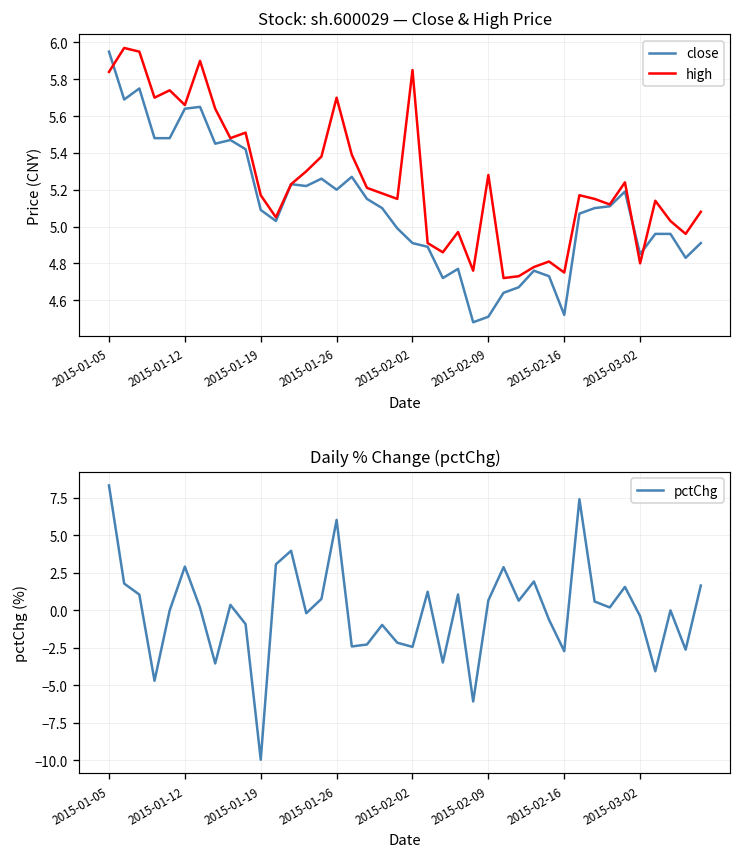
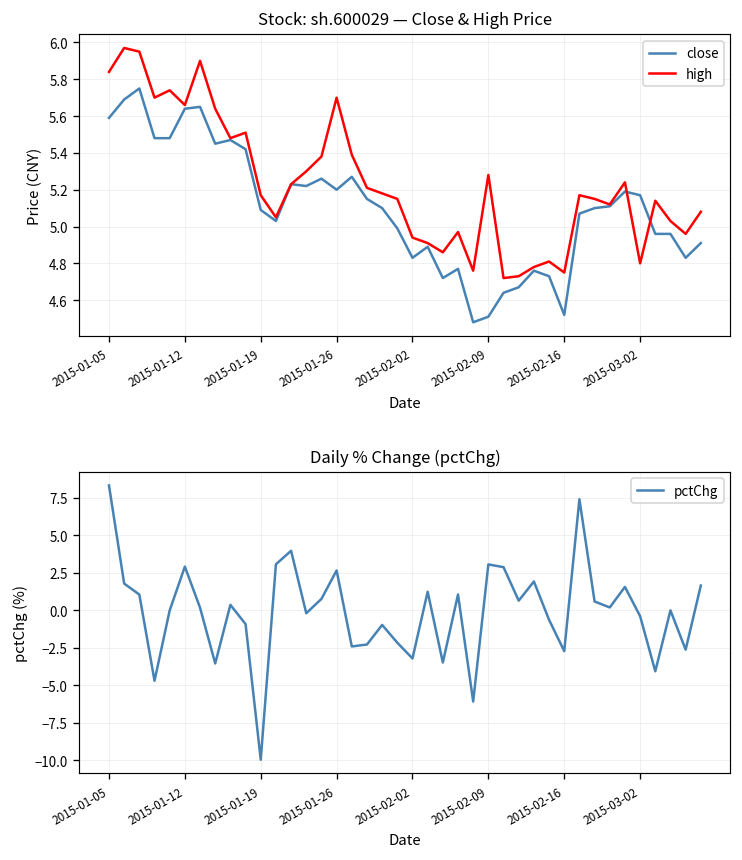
Stock: sh.600029 — Close & High Price, close, 2015-01-05: 5.95 -> 5.59
Stock: sh.600029 — Close & High Price, close, 2015-02-02: 4.91 -> 4.83
Stock: sh.600029 — Close & High Price, high, 2015-02-02: 5.85 -> 4.94
Stock: sh.600029 — Close & High Price, close, 2015-03-02: 4.85 -> 5.17
Daily % Change (pctChg), 2015-01-26: 6.0 -> 2.7
Daily % Change (pctChg), 2015-02-02: -2.4 -> -3.2
Daily % Change (pctChg), 2015-02-09: 0.7 -> 3.1
